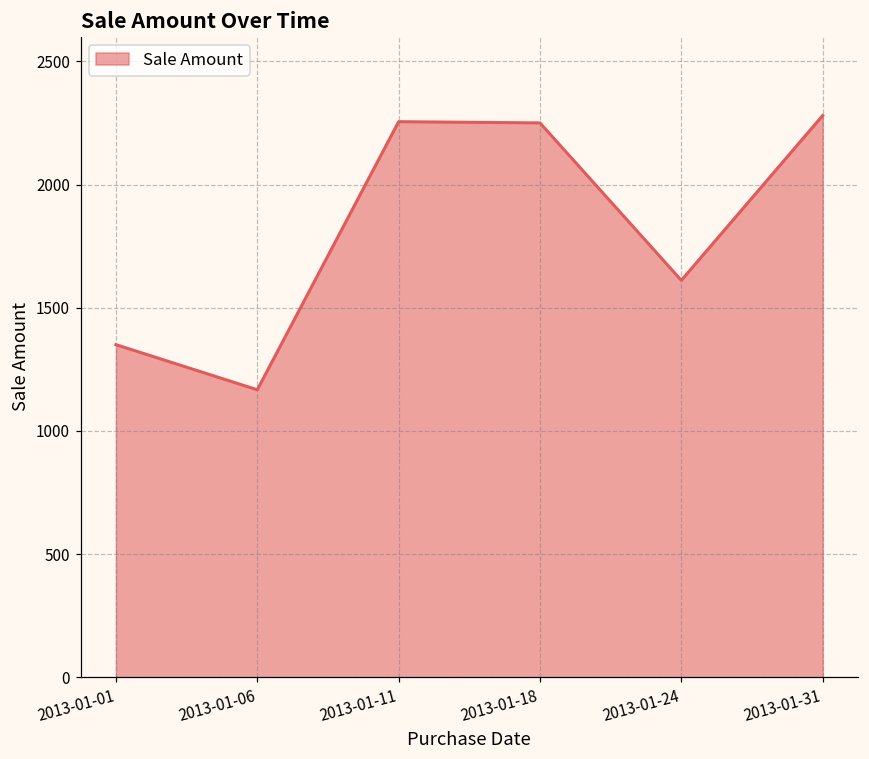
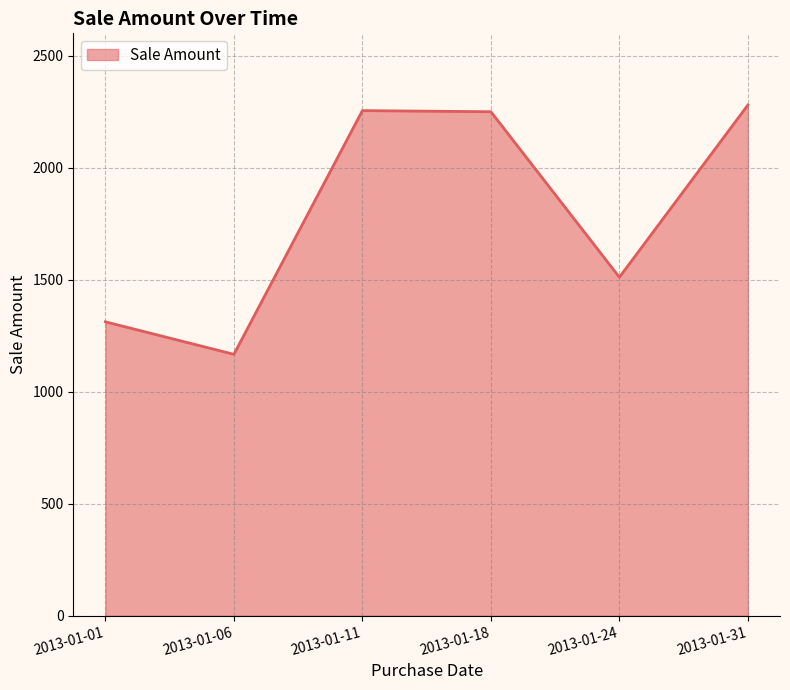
2013-01-01: 1350 -> 1310
2013-01-24: 1610 -> 1510
